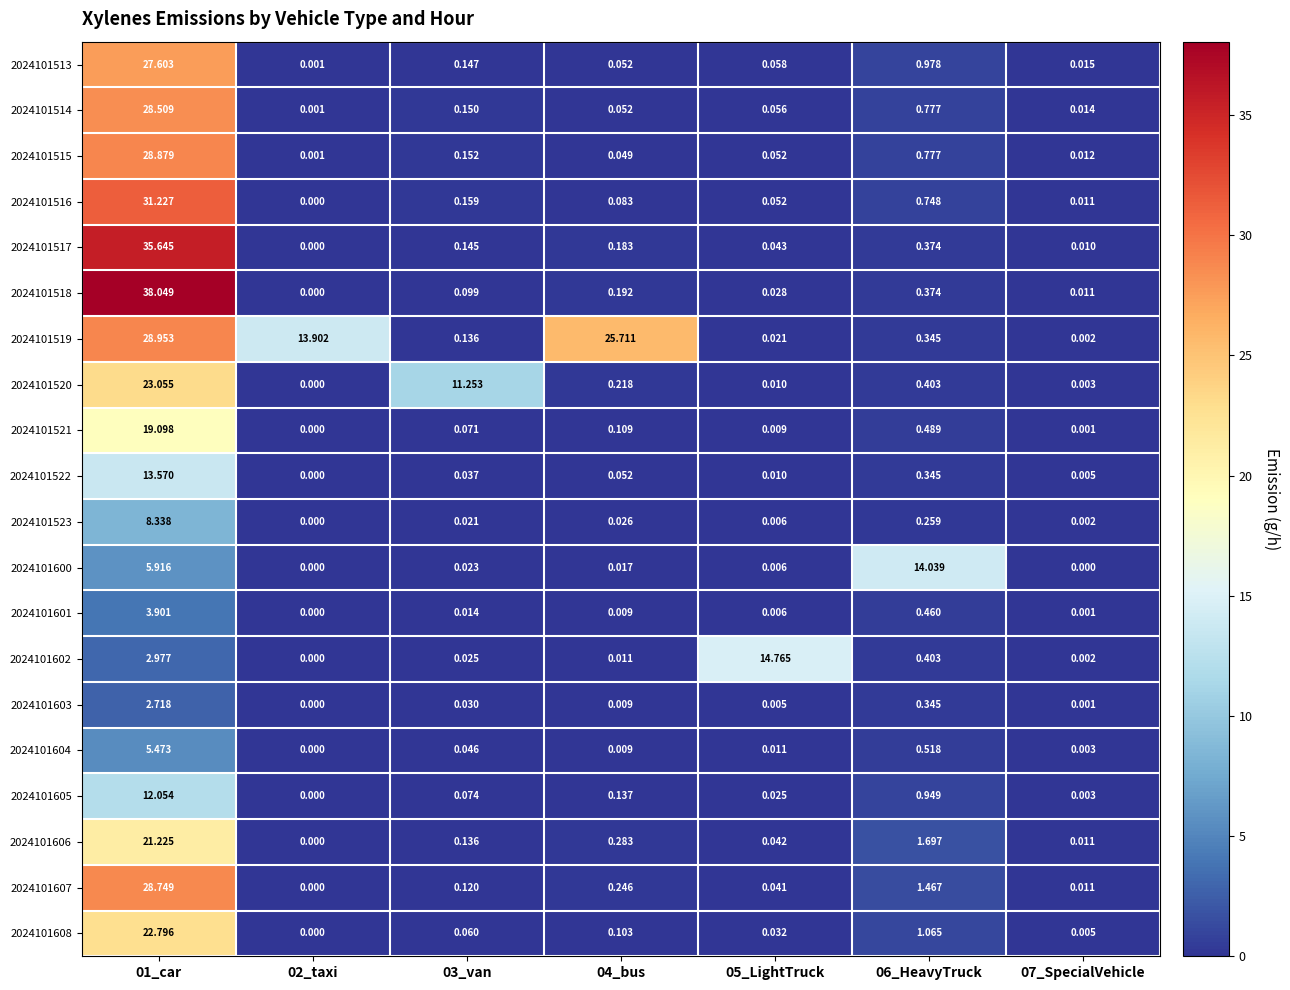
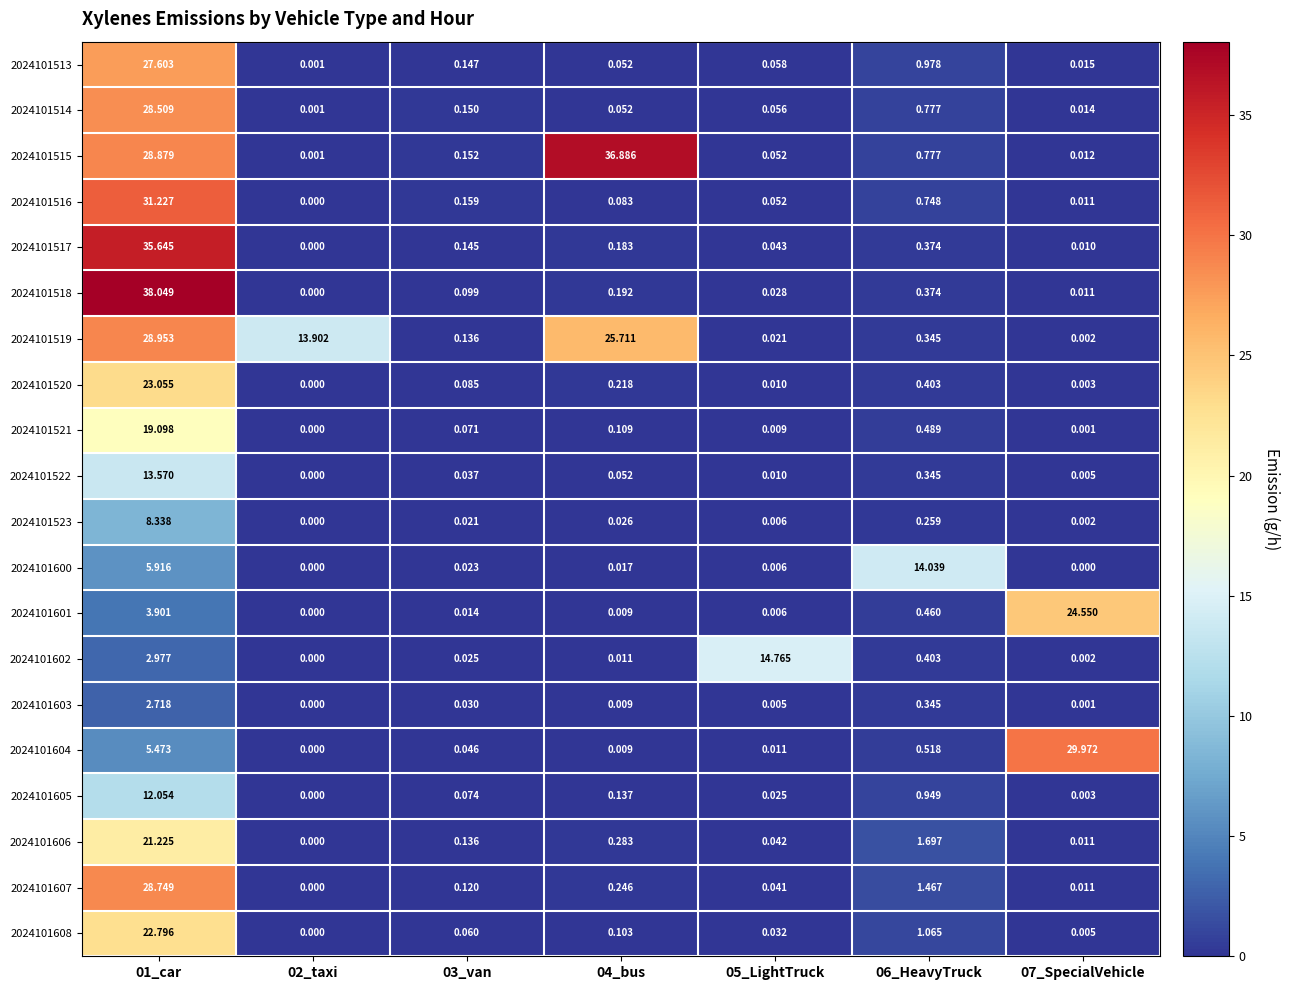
2024101515, 04_bus: 0.049 -> 36.886
2024101520, 03_van: 11.253 -> 0.085
2024101601, 07_SpecialVehicle: 0.001 -> 24.550
2024101604, 07_SpecialVehicle: 0.003 -> 29.972
